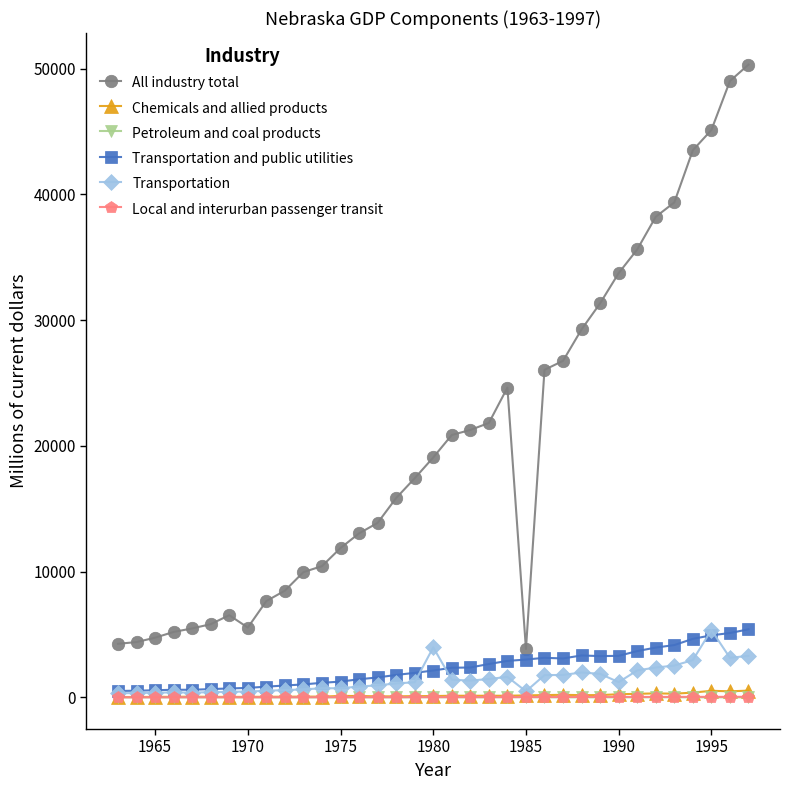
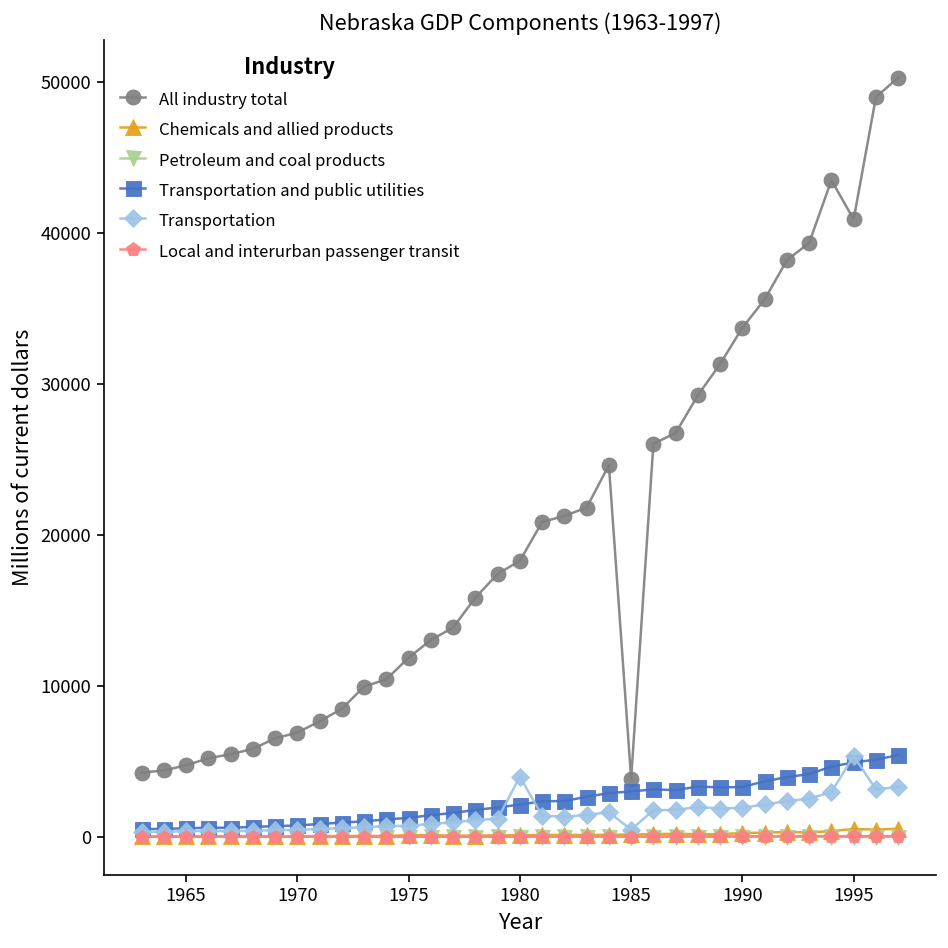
All industry total, 1970: 5600 -> 6900
All industry total, 1980: 19100 -> 18300
Transportation, 1990: 1200 -> 1900
All industry total, 1995: 45100 -> 40900
